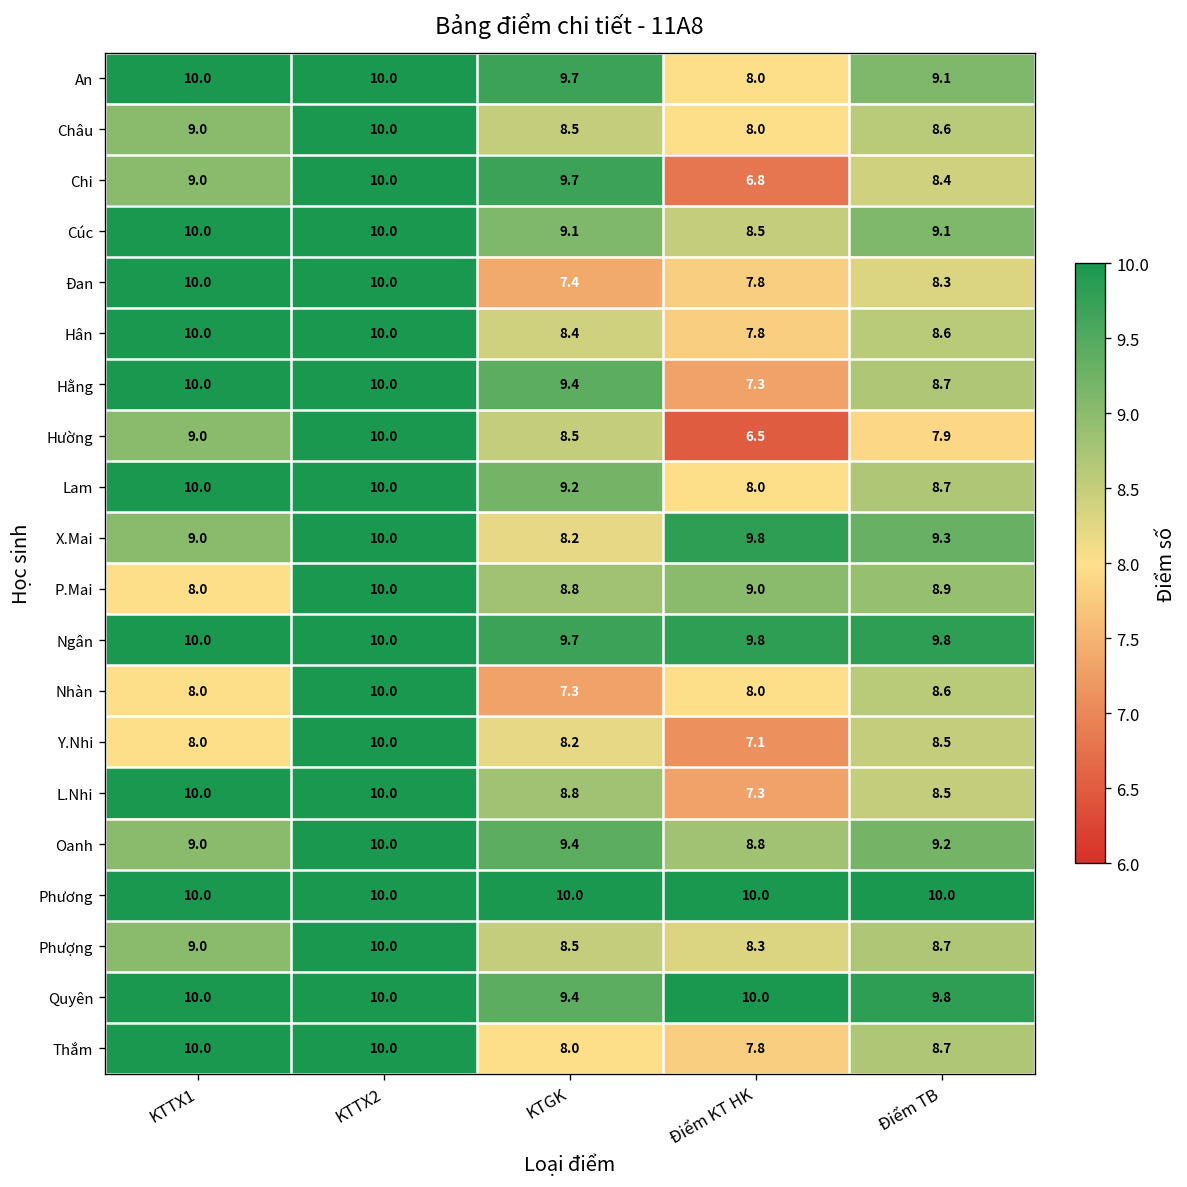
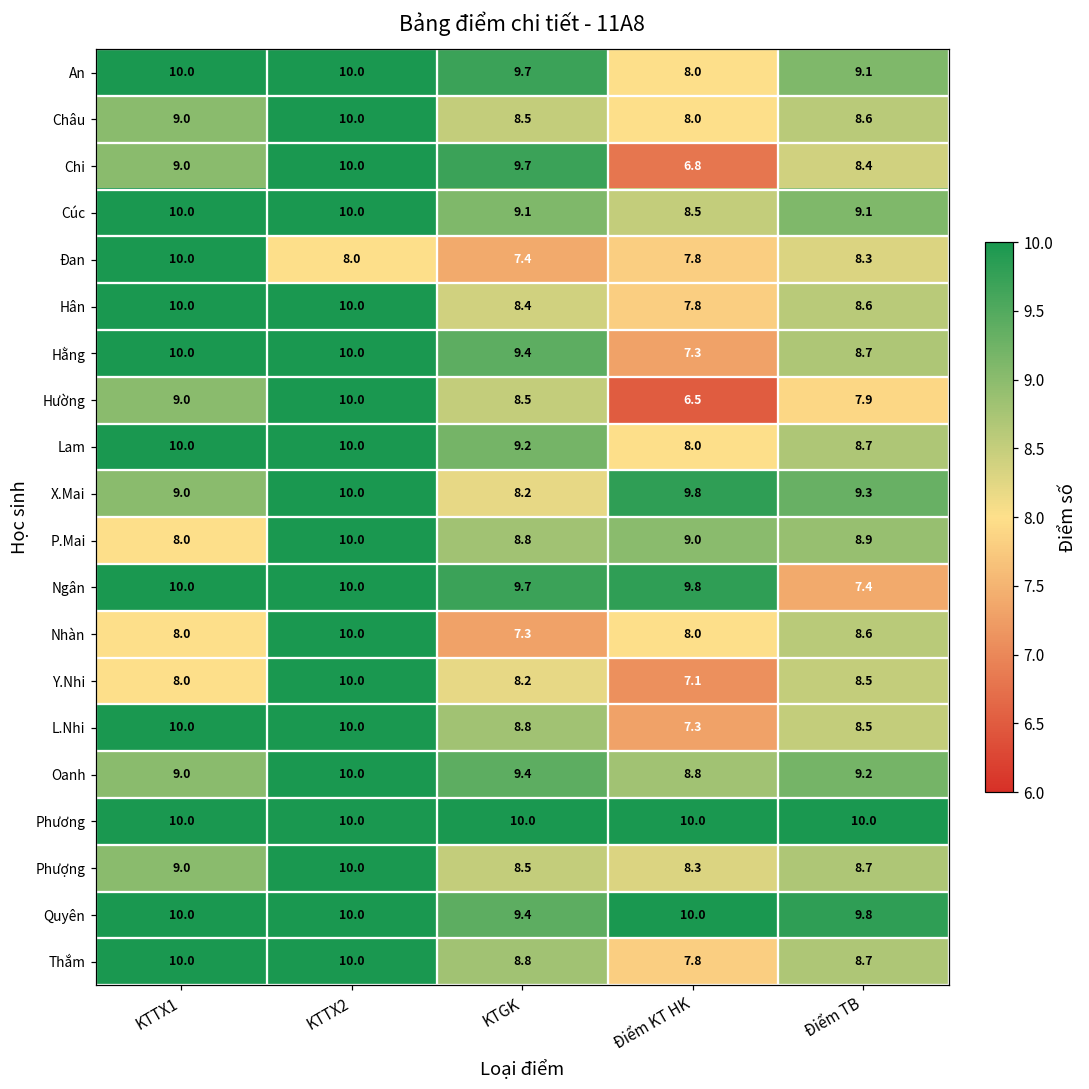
Đan, KTTX2: 10.0 -> 8.0
Ngân, Điểm TB: 9.8 -> 7.4
Thắm, KTGK: 8.0 -> 8.8
